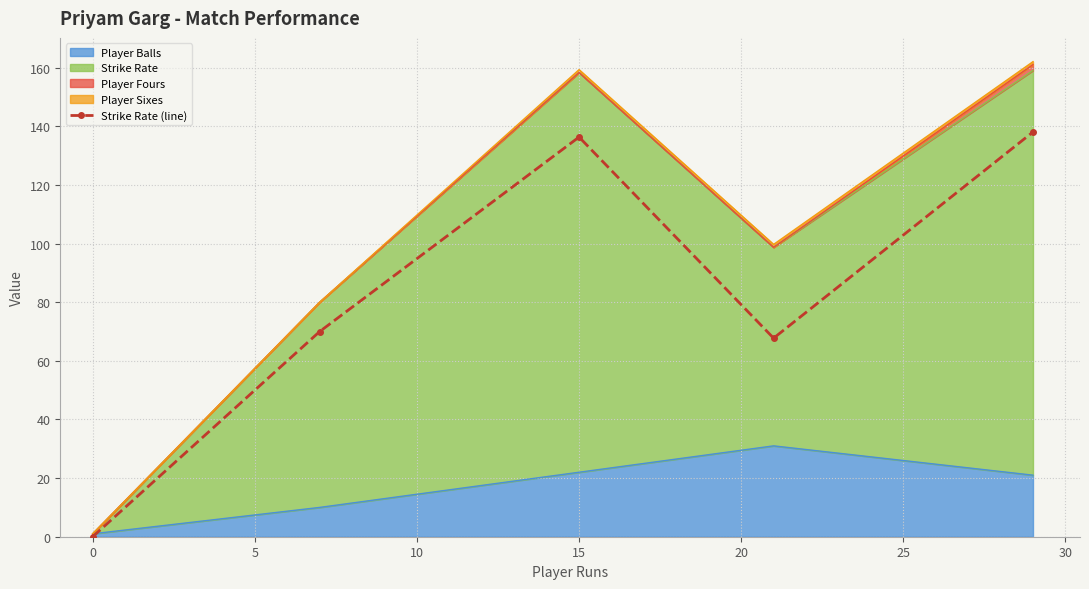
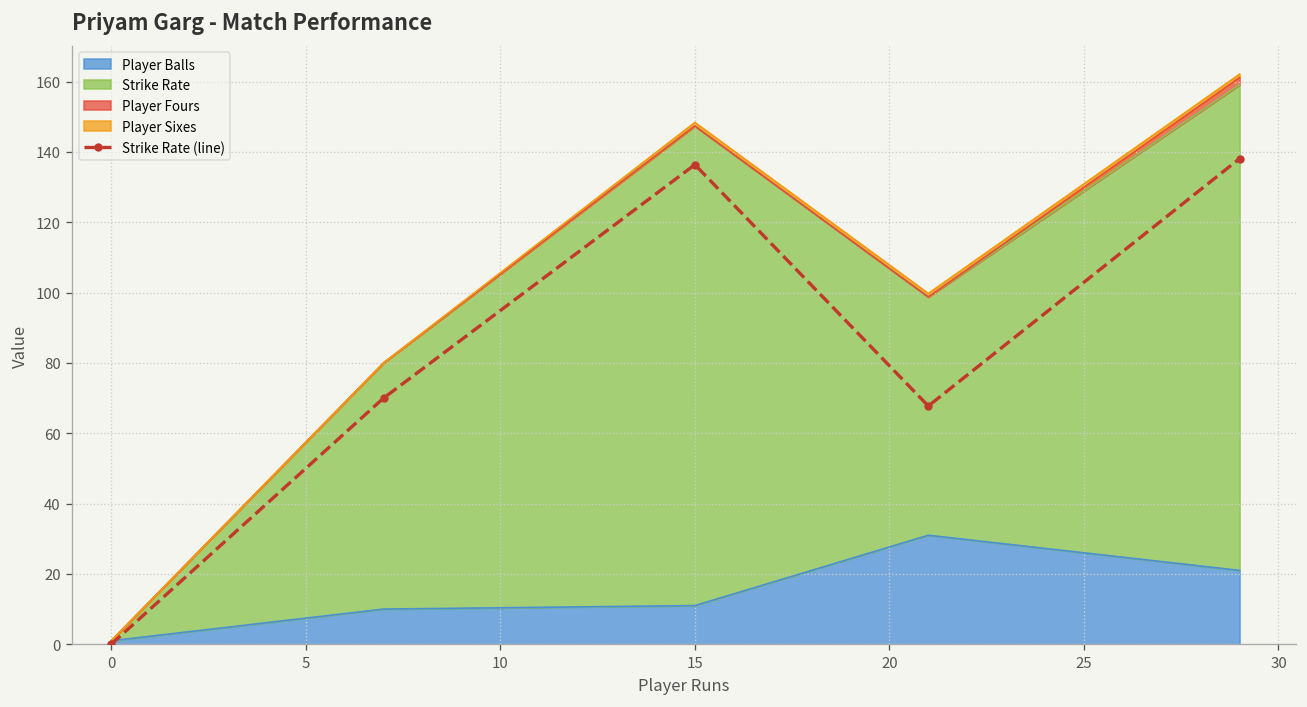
Player Balls, 15: 22 -> 11
